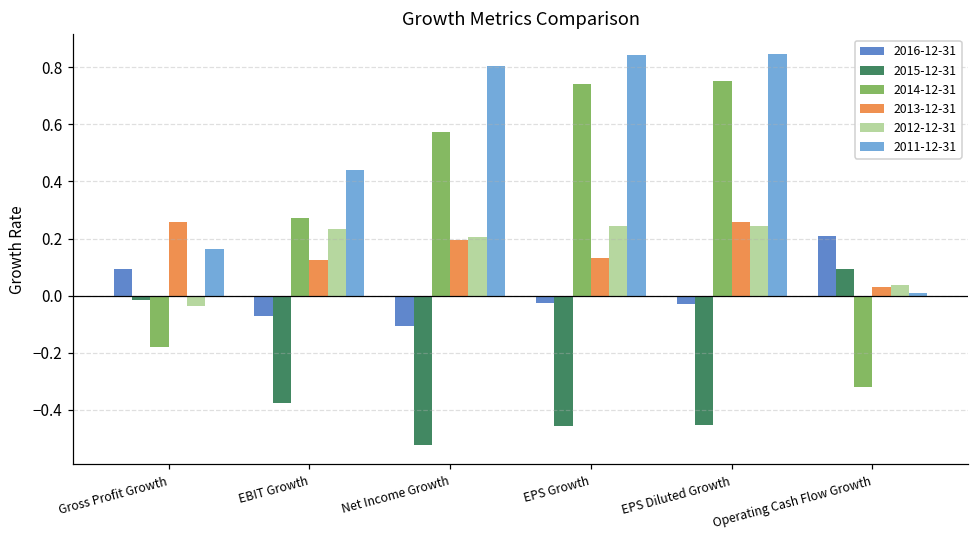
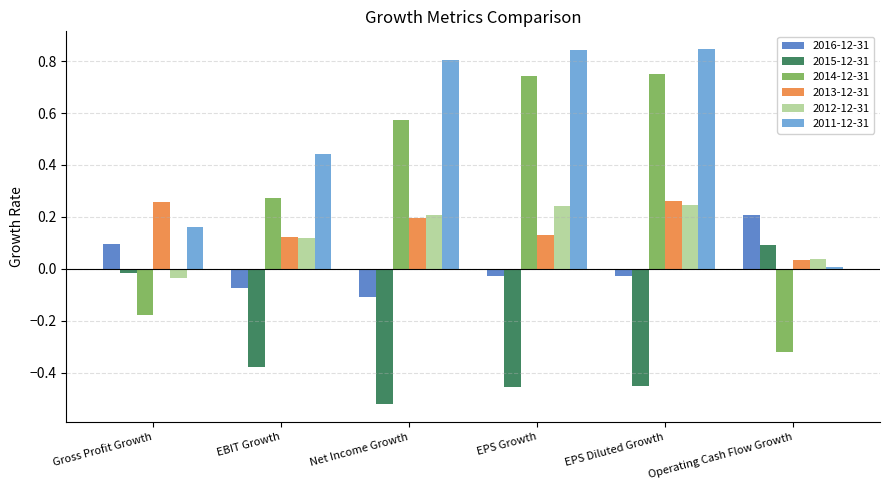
2012-12-31, EBIT Growth: 0.23 -> 0.12
